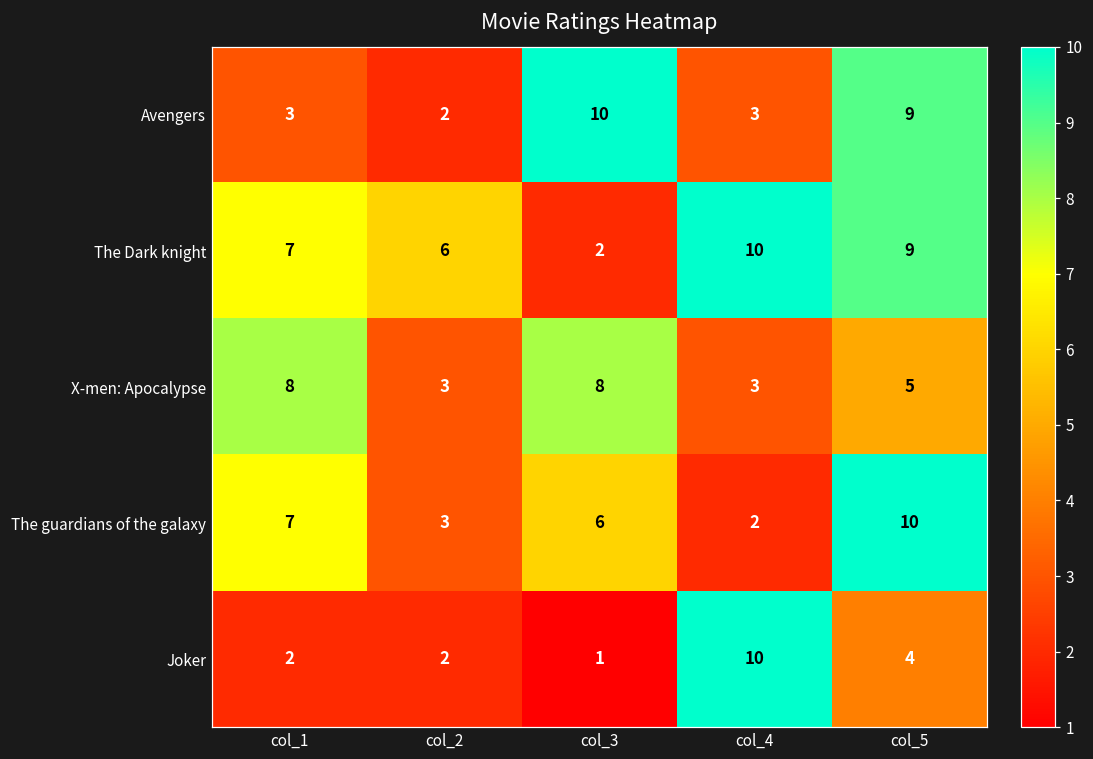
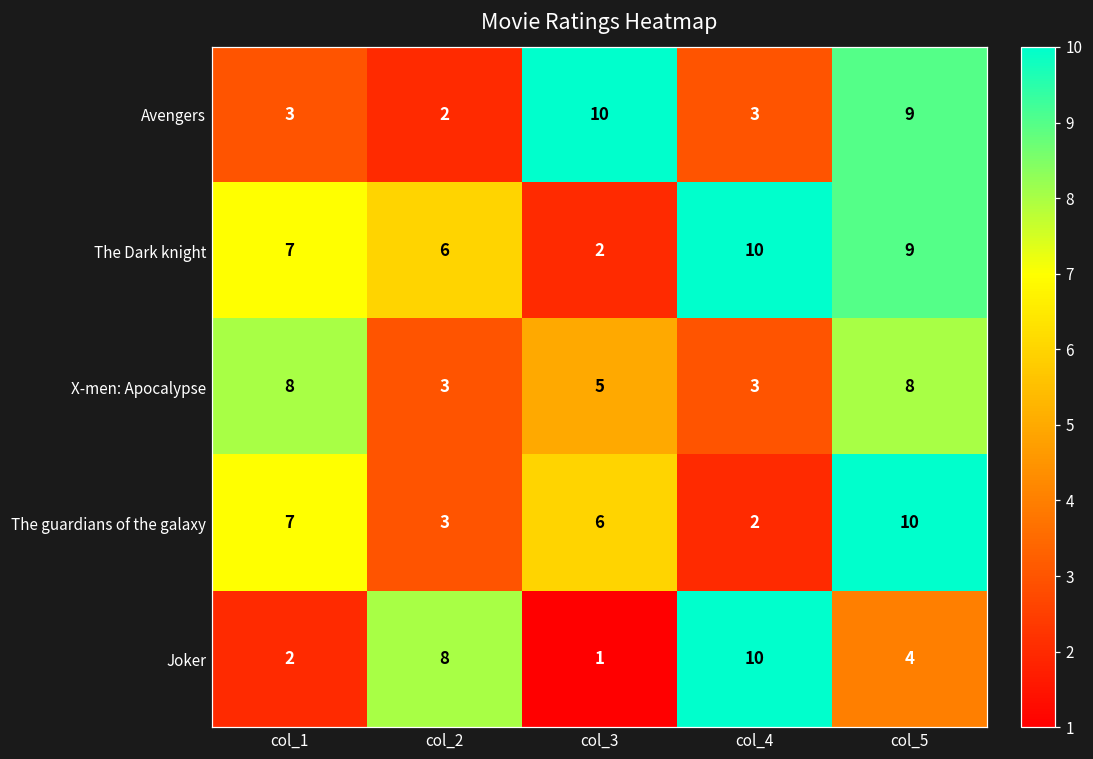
X-men: Apocalypse, col_3: 8 -> 5
X-men: Apocalypse, col_5: 5 -> 8
Joker, col_2: 2 -> 8
